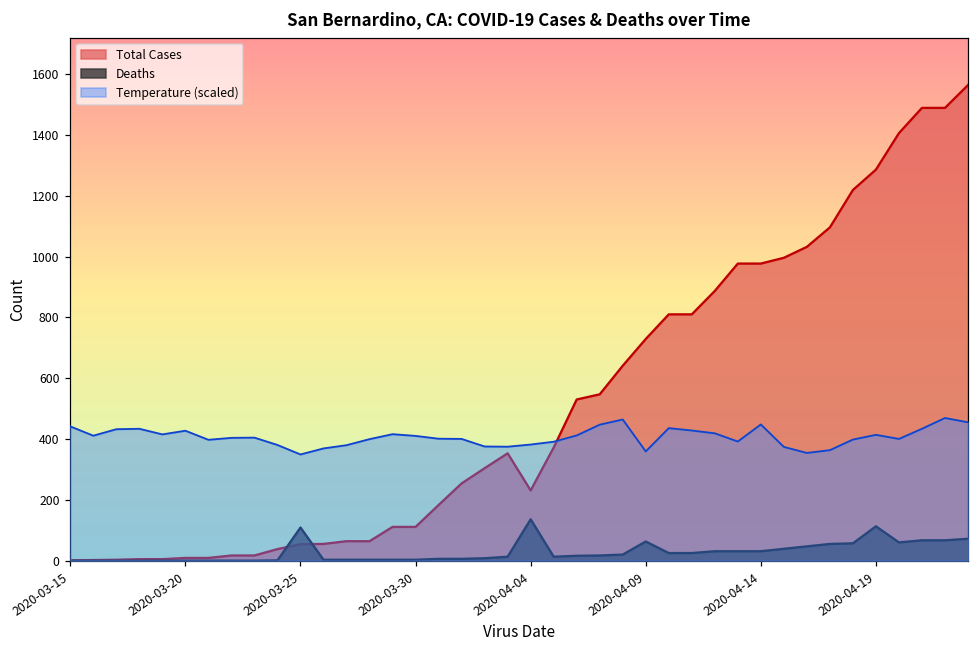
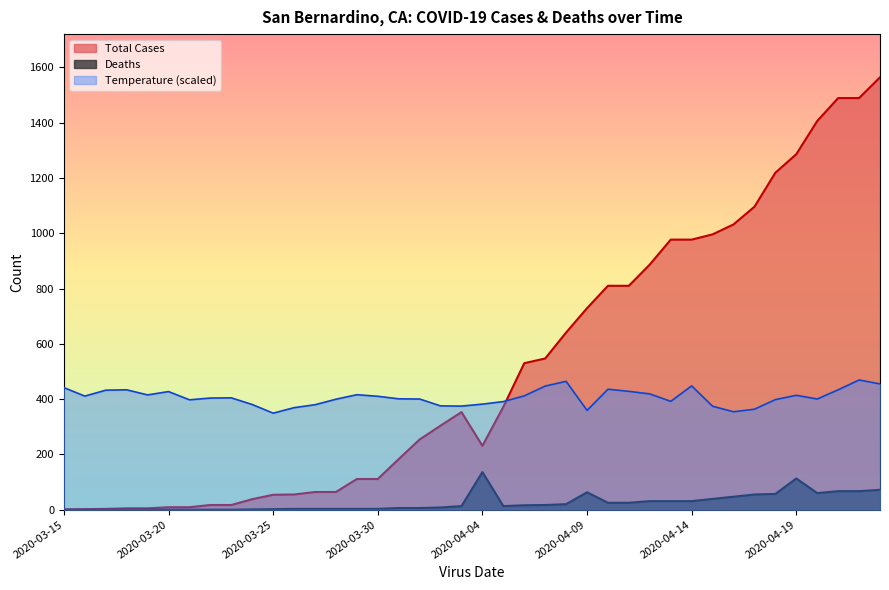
Deaths, 2020-03-25: 110 -> 0
